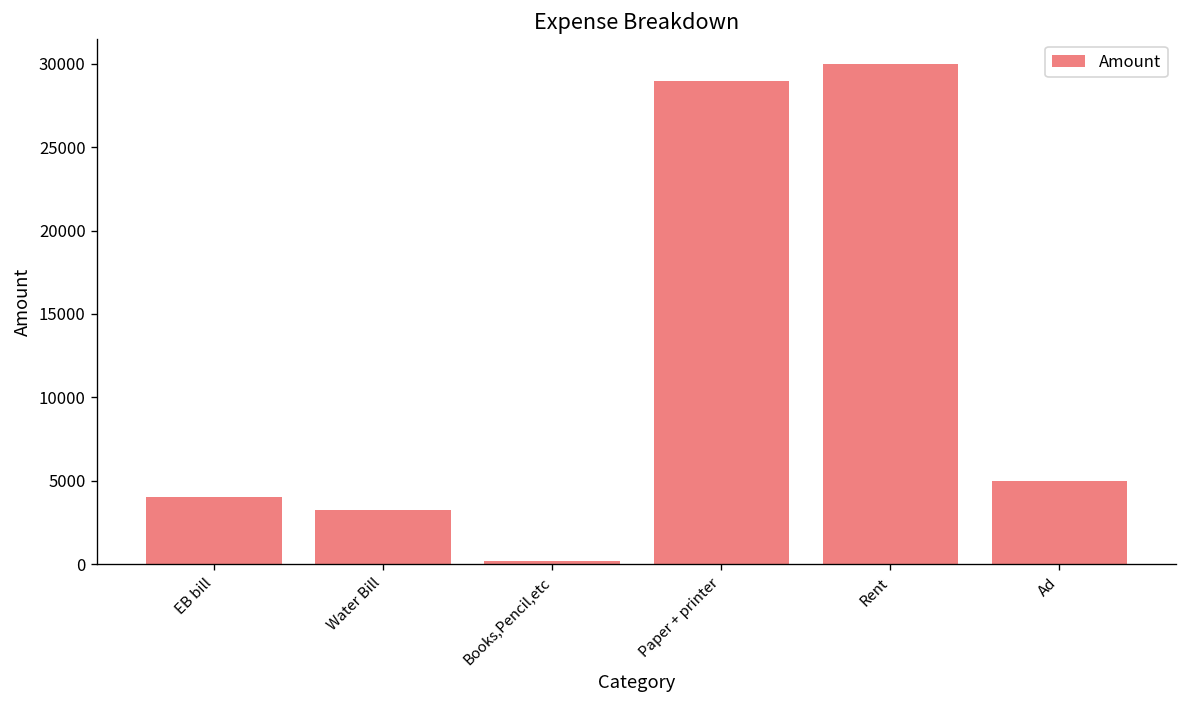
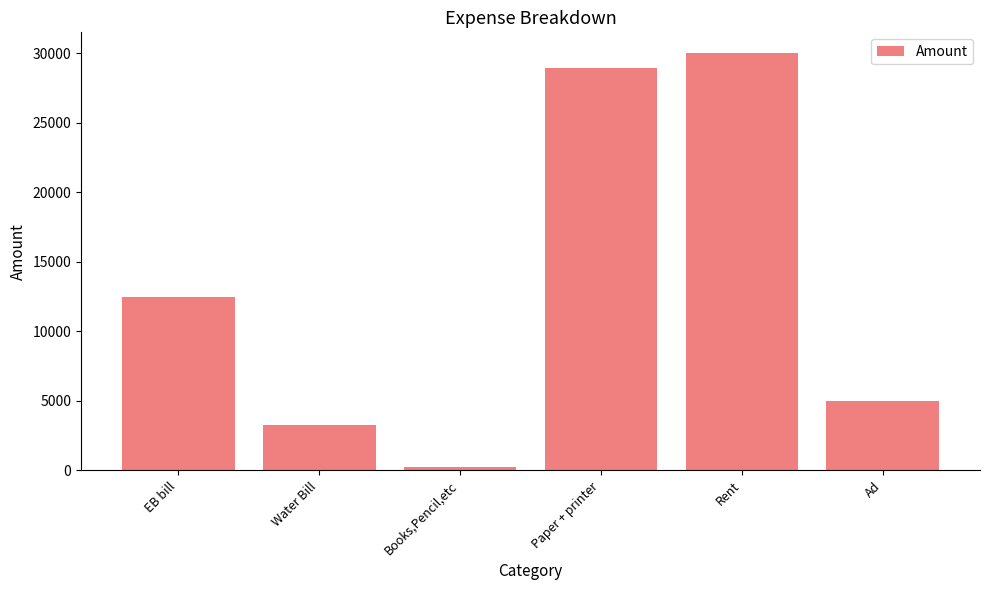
EB bill: 4000 -> 12400
